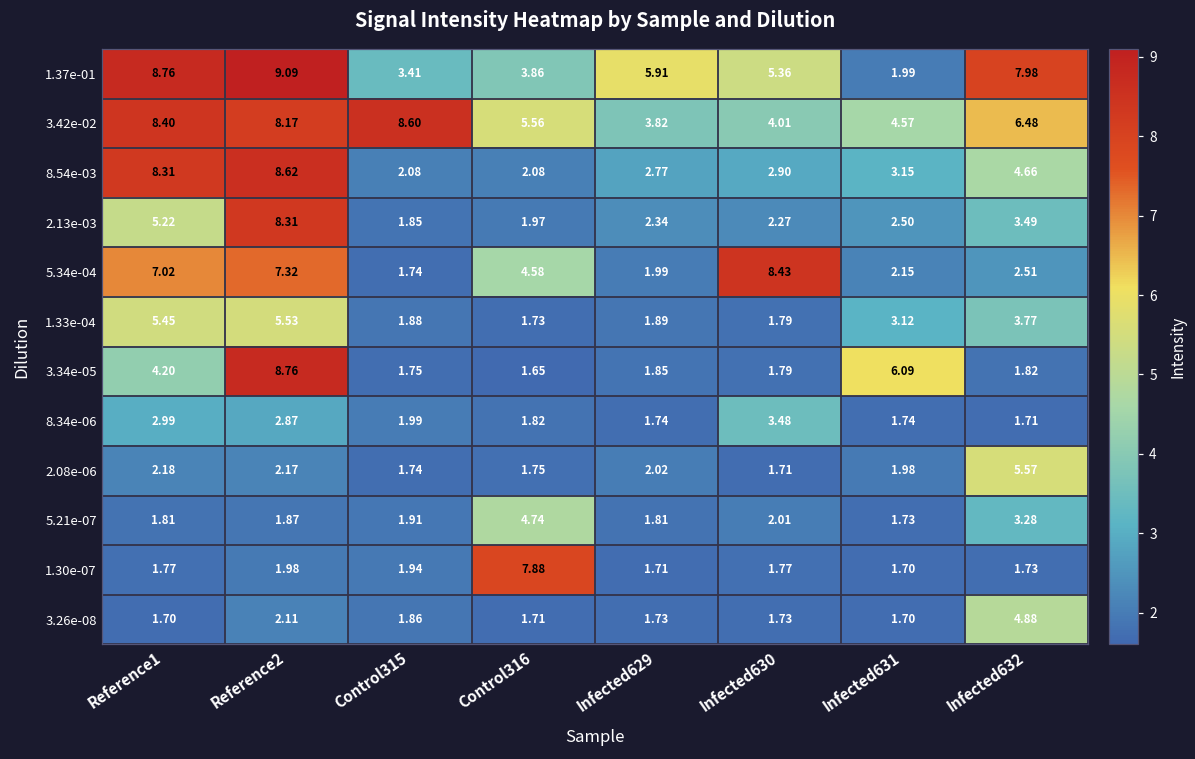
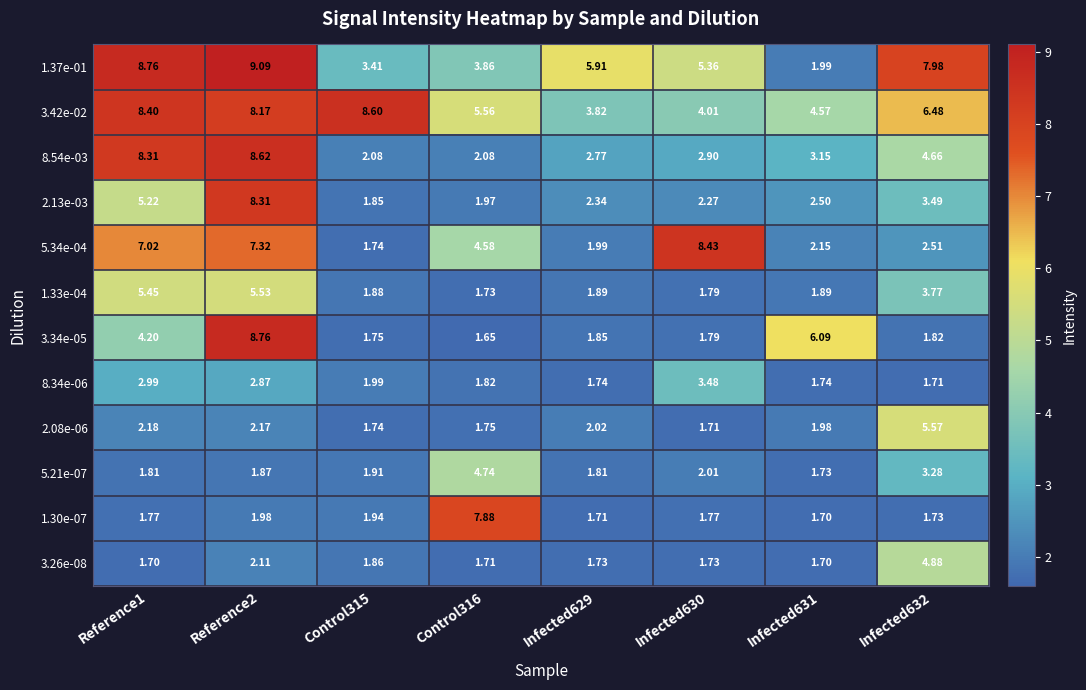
1.33e-04, Infected631: 3.12 -> 1.89
